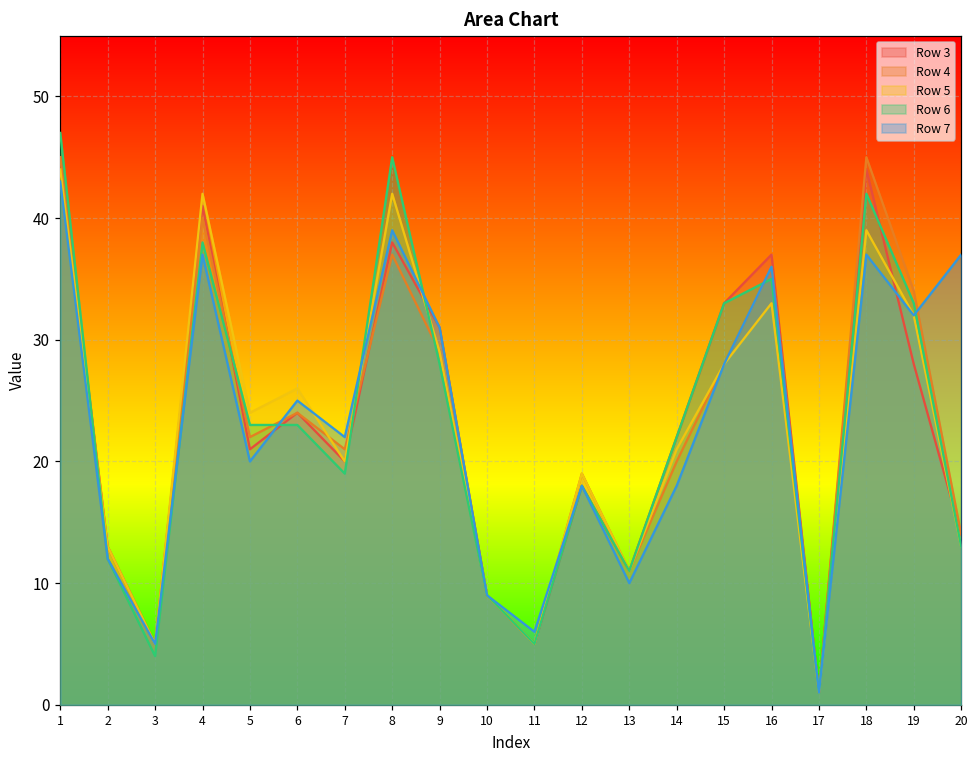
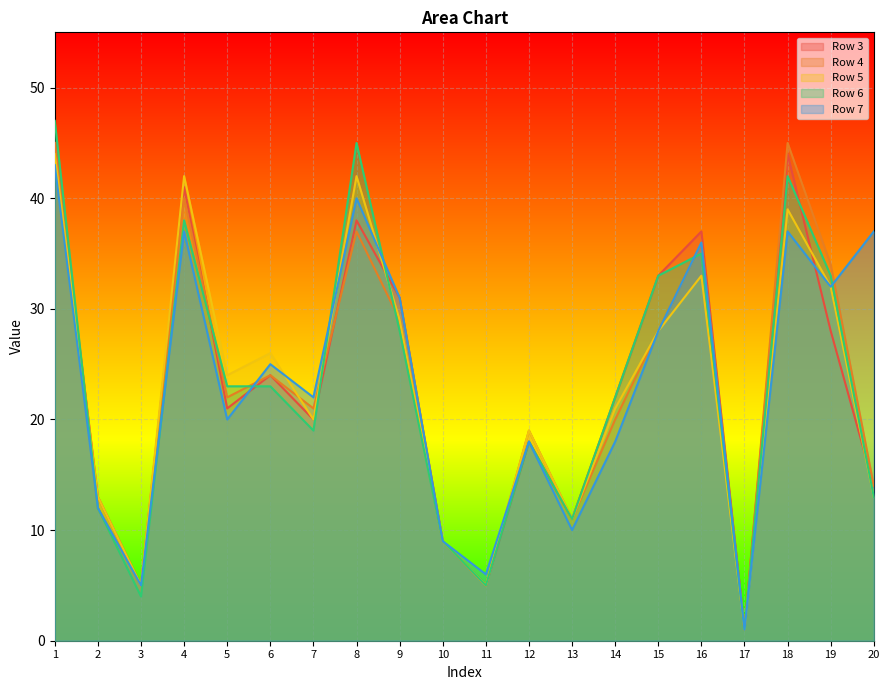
Row 7, 8: 39 -> 40
